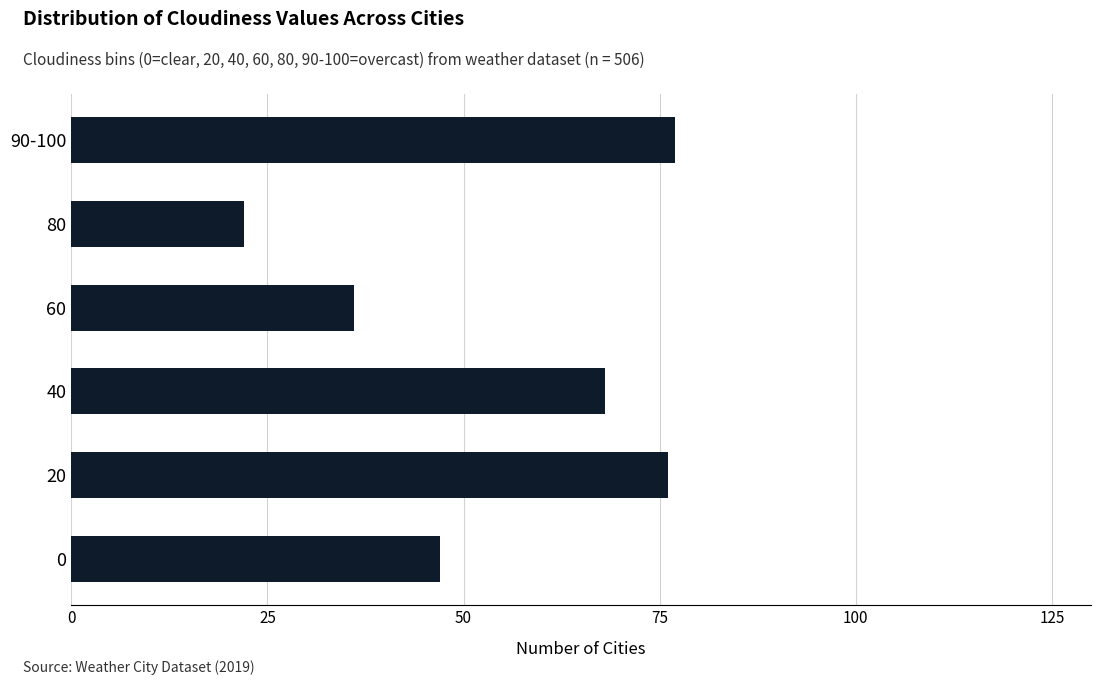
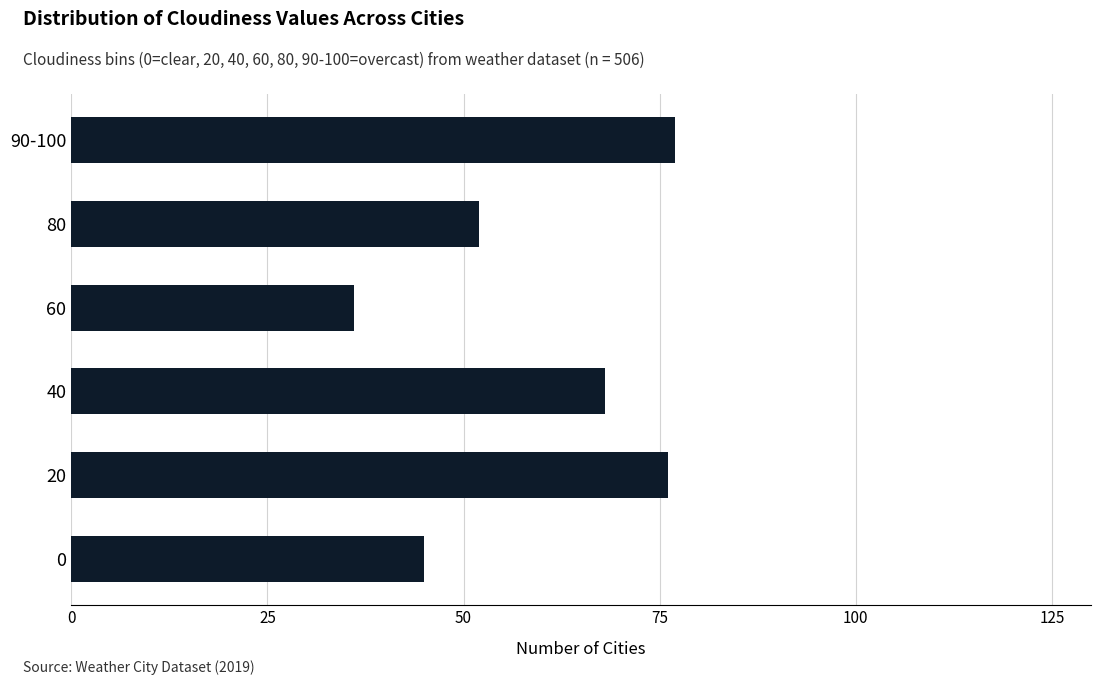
80: 22 -> 52
0: 47 -> 45
